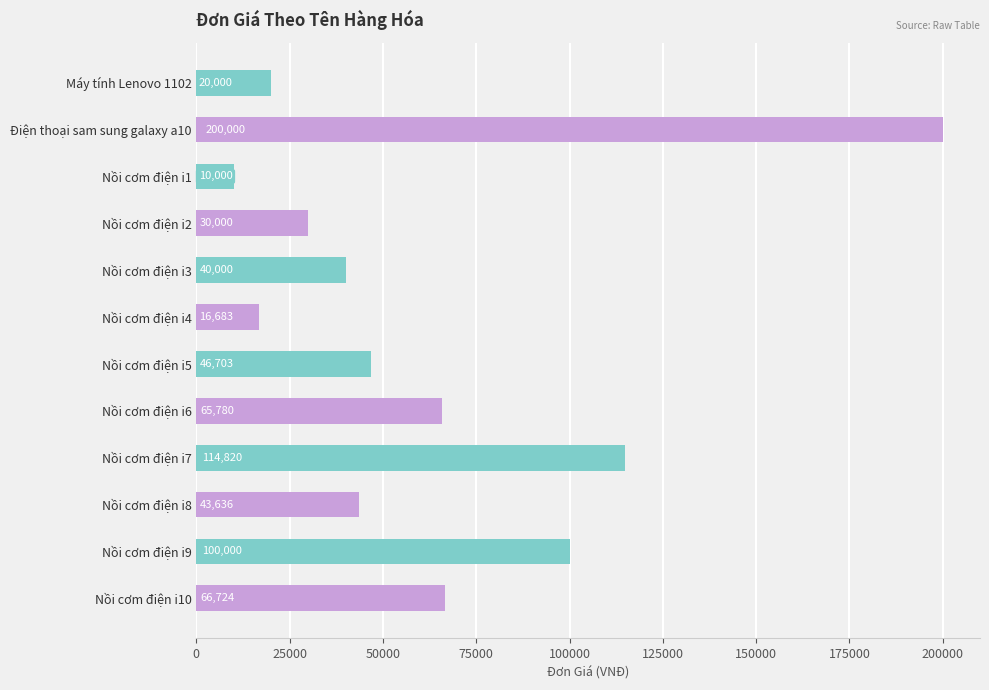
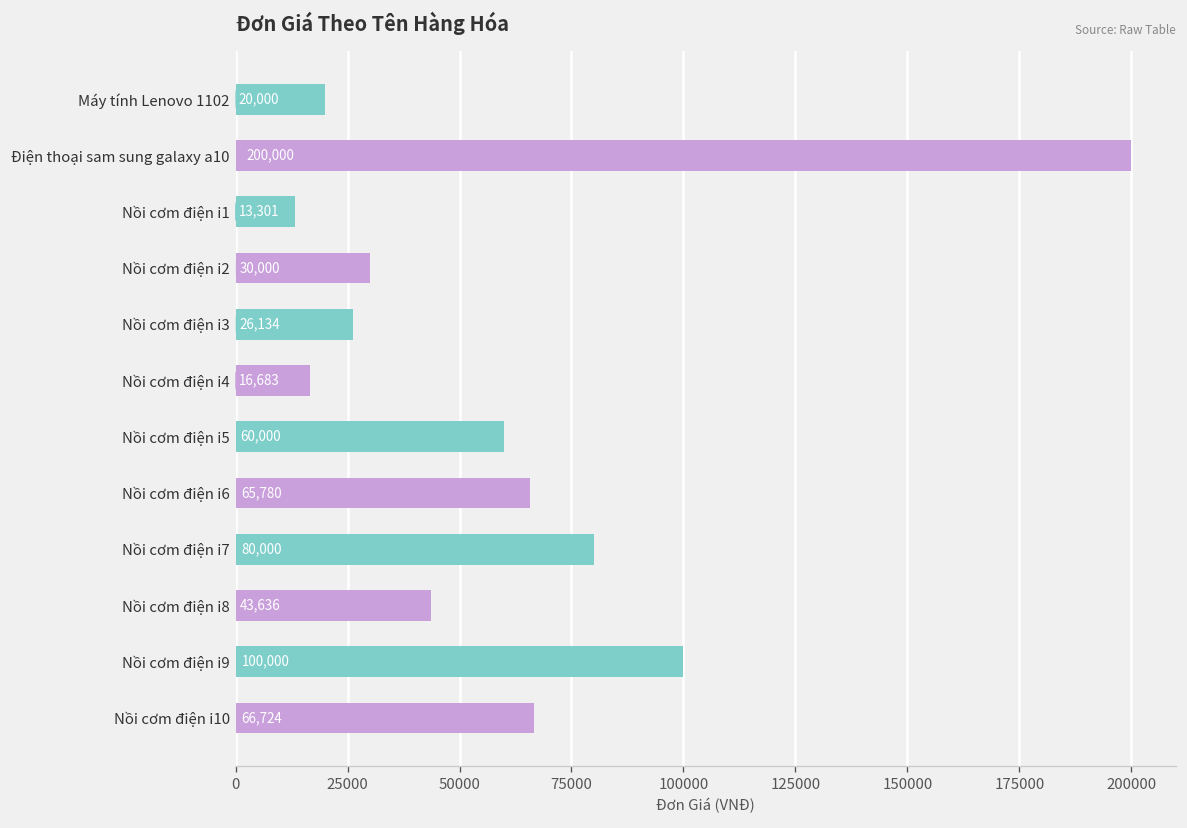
Nồi cơm điện i1: 10,000 -> 13,301
Nồi cơm điện i3: 40,000 -> 26,134
Nồi cơm điện i5: 46,703 -> 60,000
Nồi cơm điện i7: 114,820 -> 80,000
